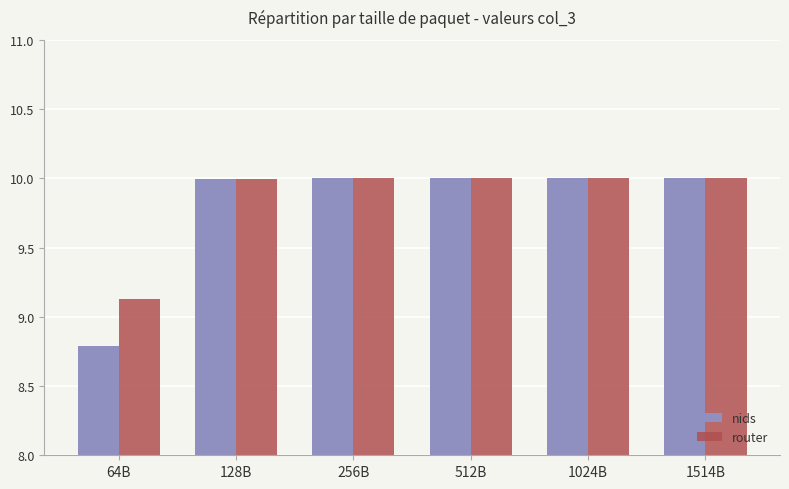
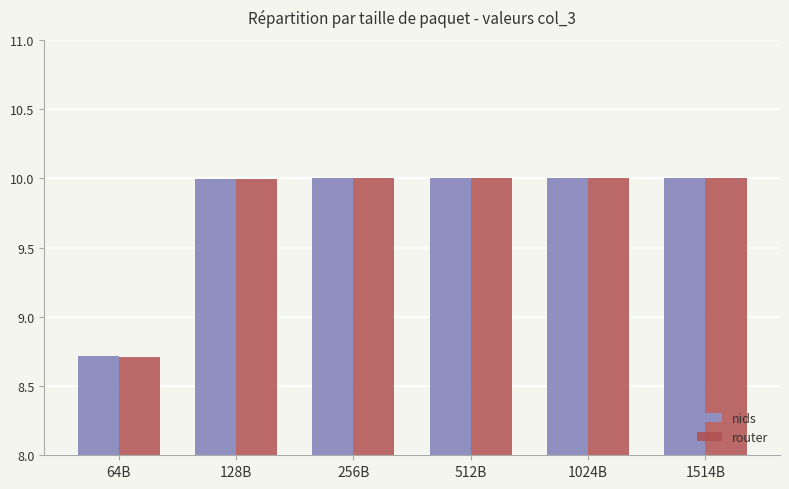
nids, 64B: 8.79 -> 8.71
router, 64B: 9.13 -> 8.71
